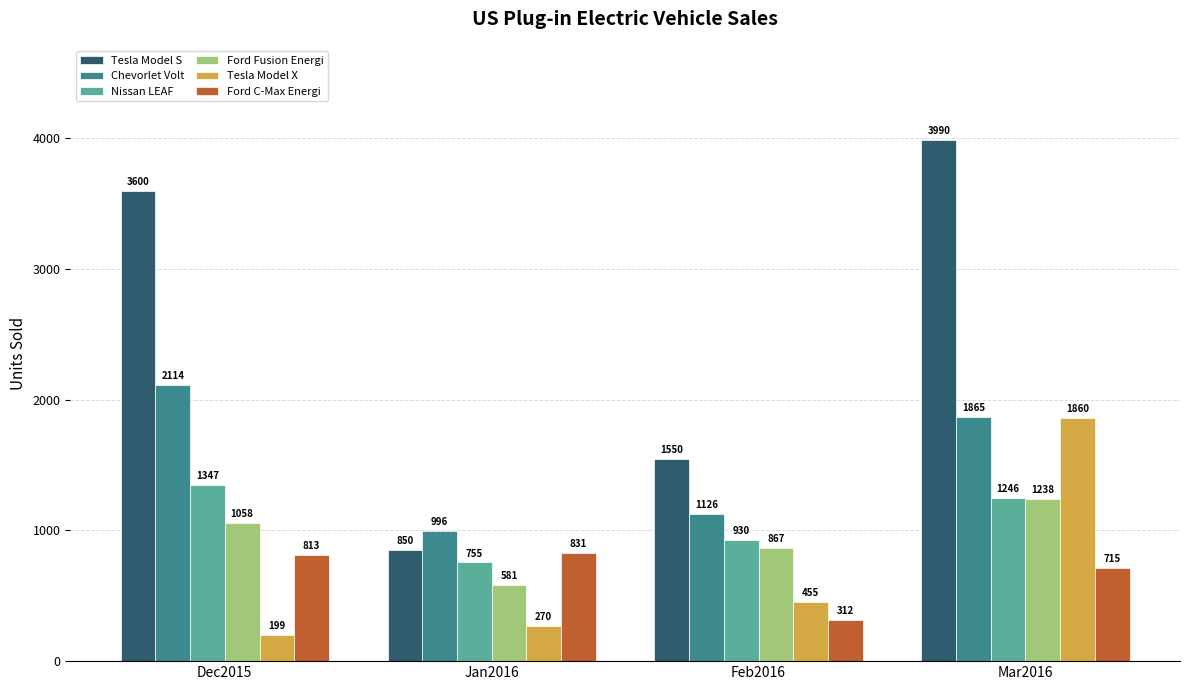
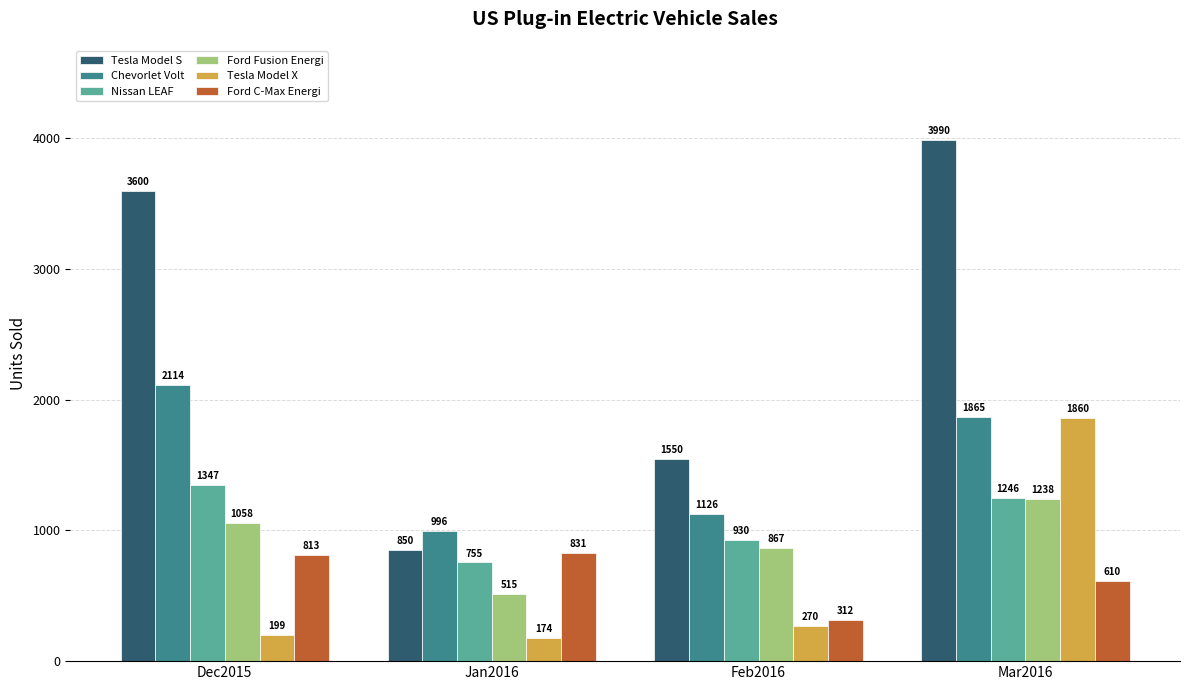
Ford Fusion Energi, Jan2016: 581 -> 515
Tesla Model X, Jan2016: 270 -> 174
Tesla Model X, Feb2016: 455 -> 270
Ford C-Max Energi, Mar2016: 715 -> 610
